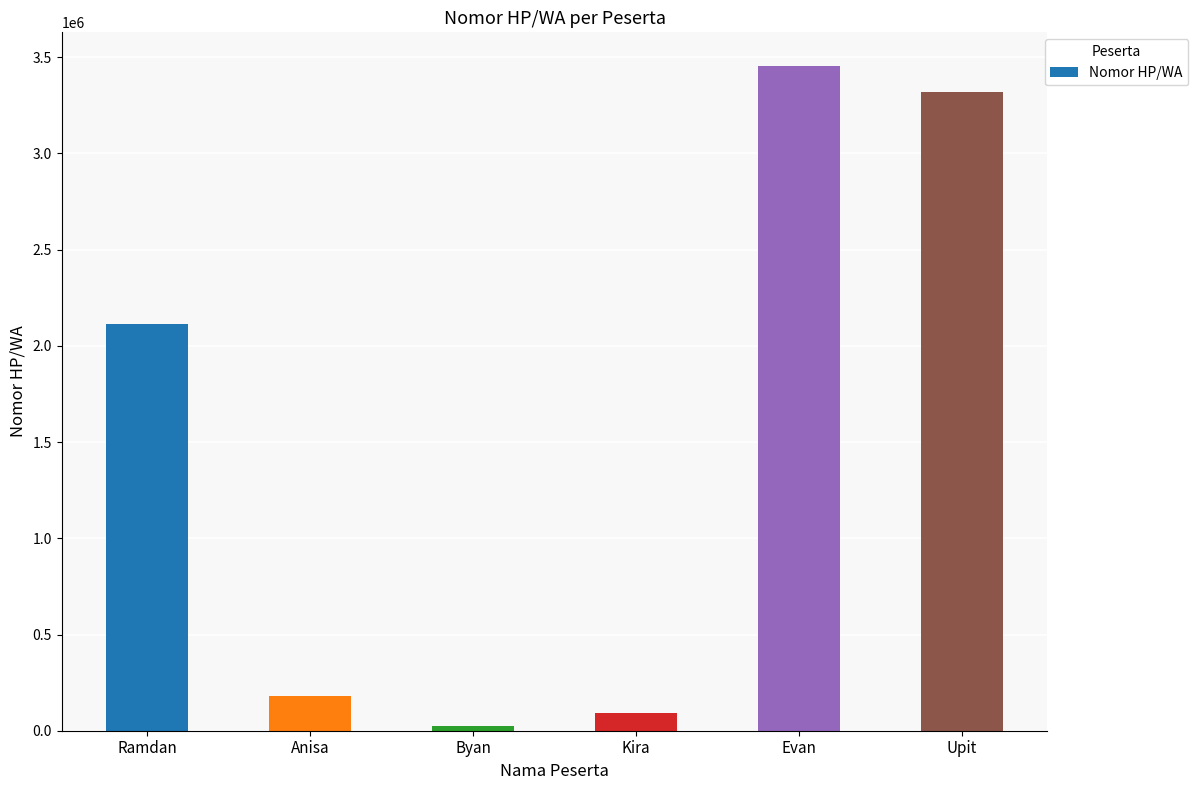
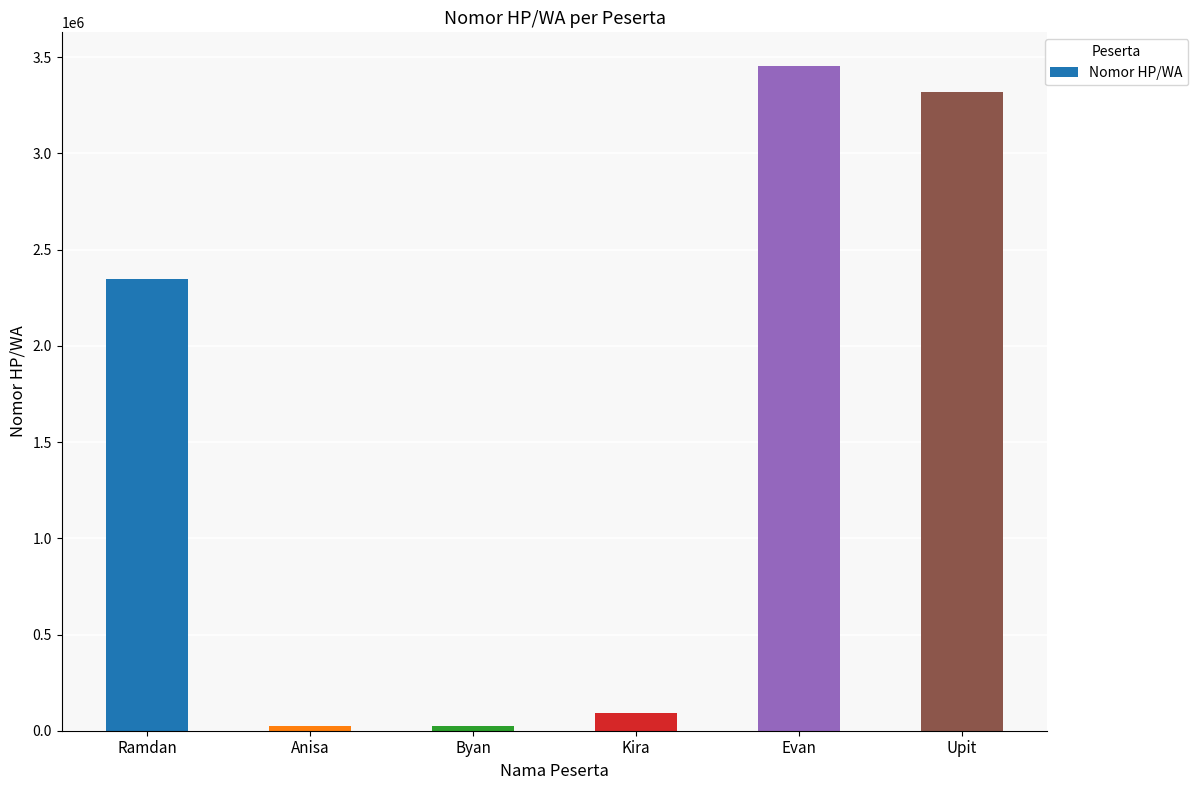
Ramdan: 2110000 -> 2350000
Anisa: 180000 -> 20000
